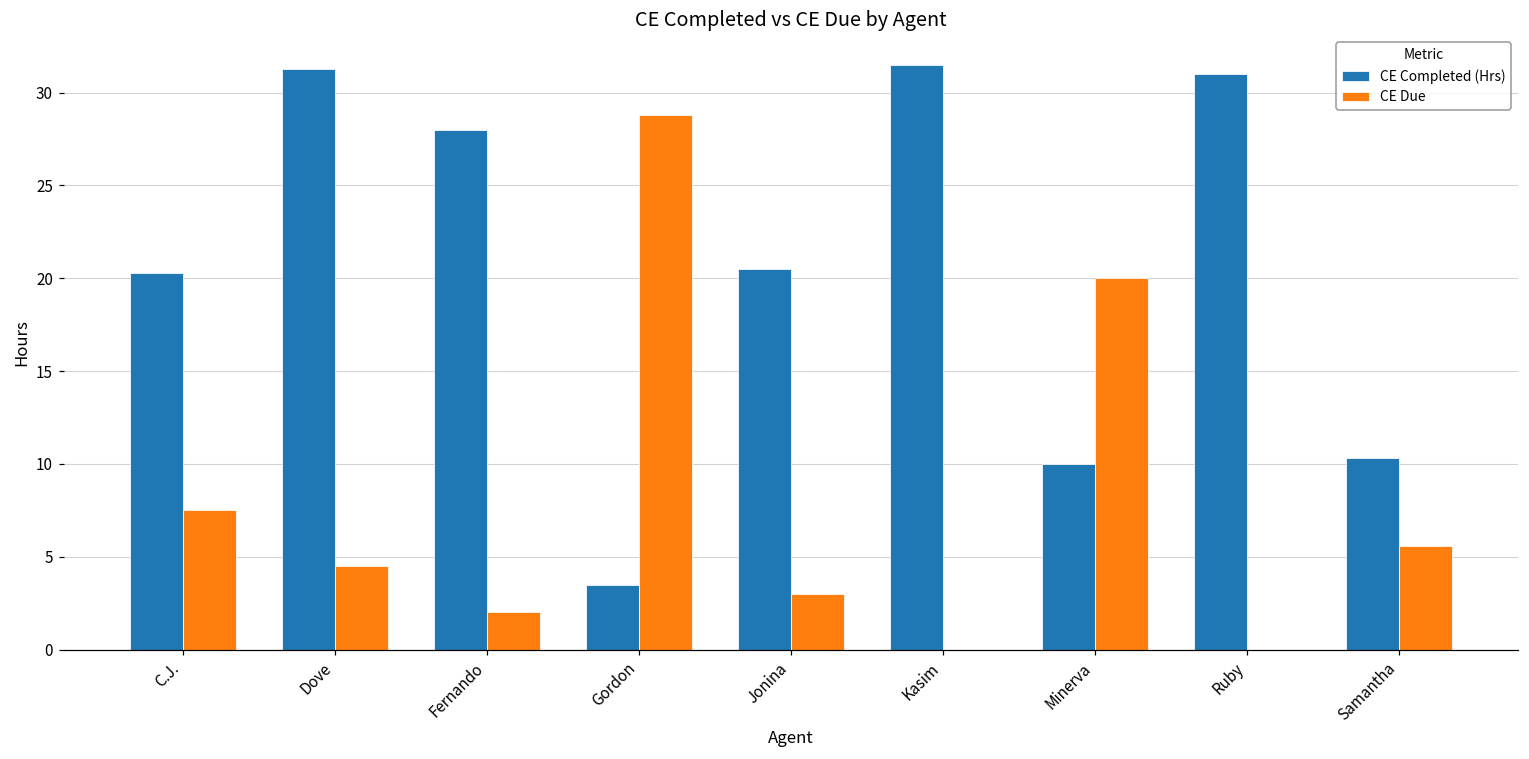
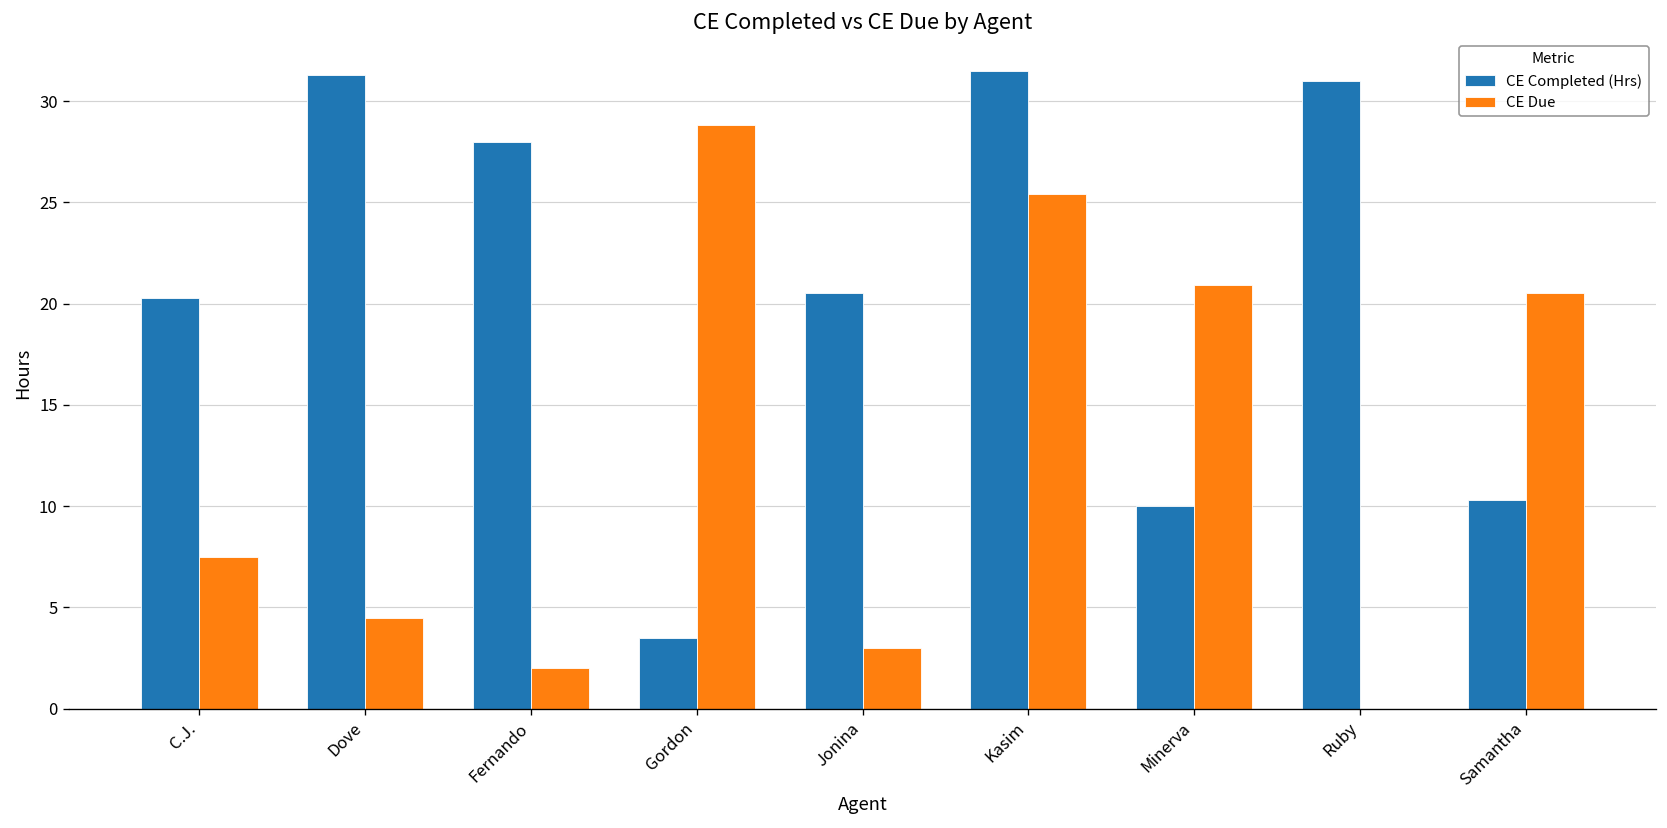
CE Due, Kasim: 0.0 -> 25.4
CE Due, Minerva: 20.0 -> 20.9
CE Due, Samantha: 5.6 -> 20.5
